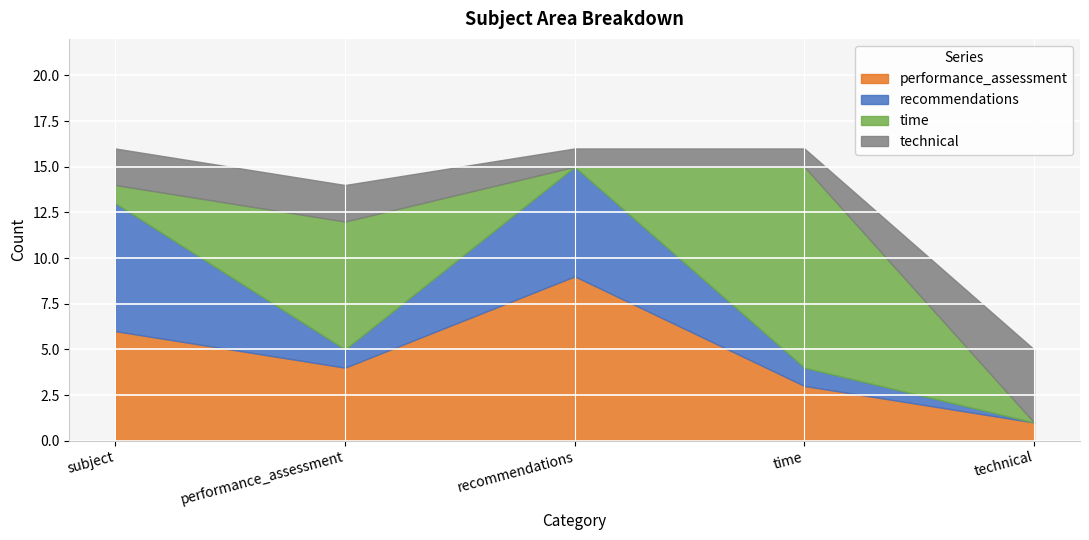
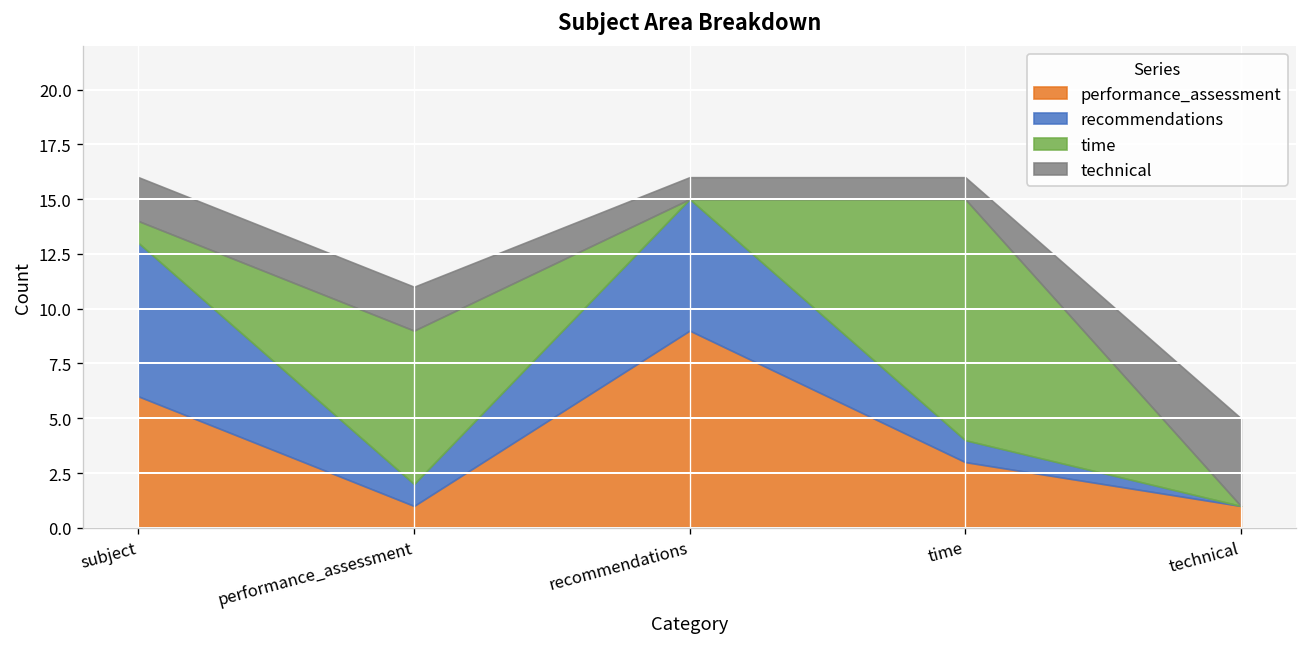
performance_assessment, performance_assessment: 4 -> 1
